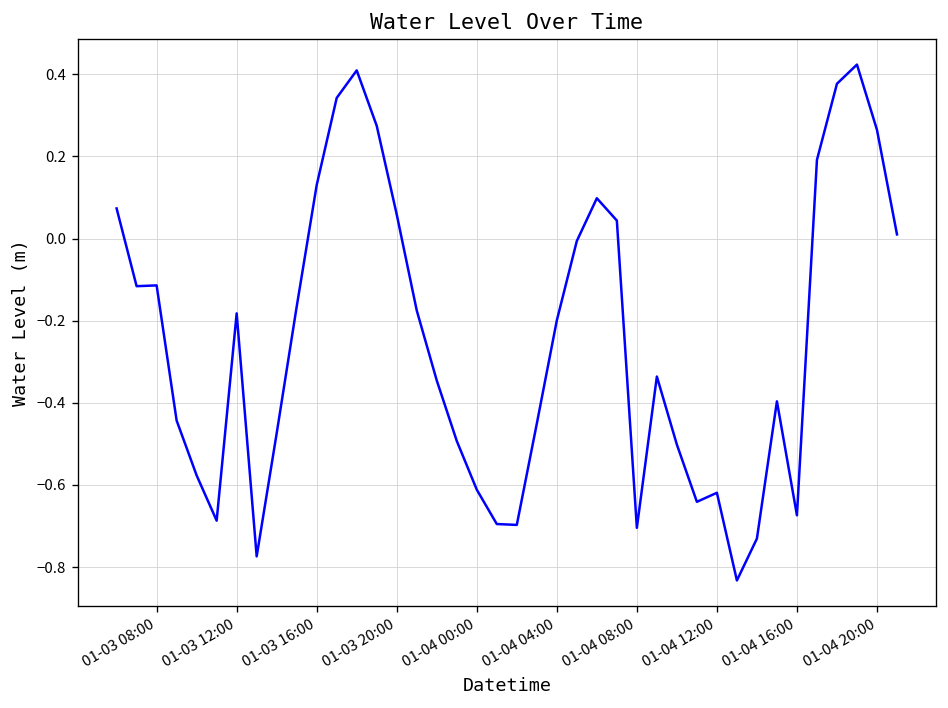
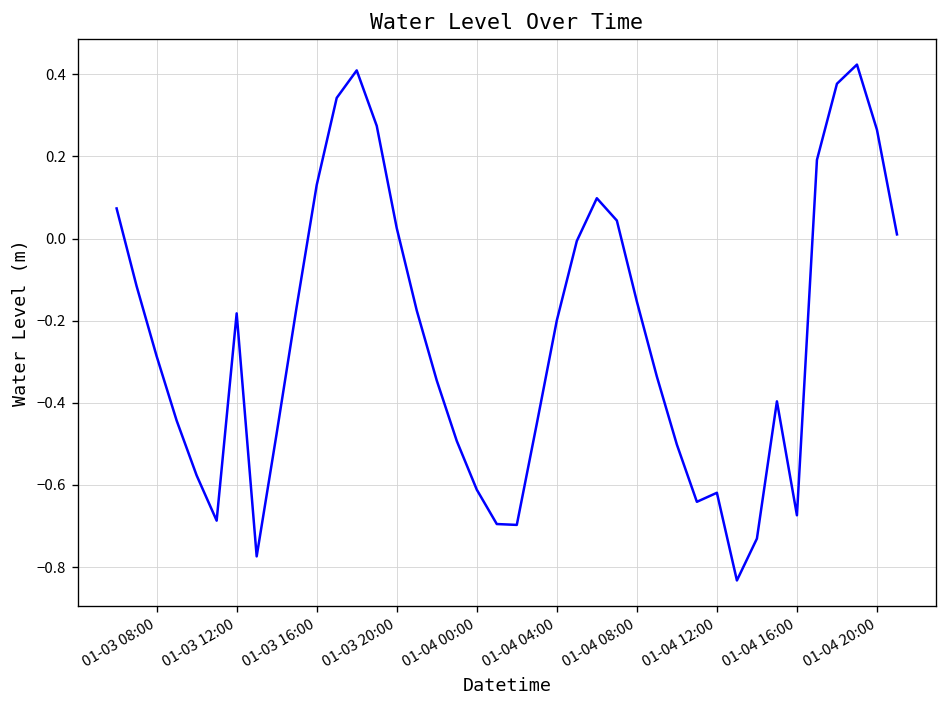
01-03 08:00: -0.11 -> -0.29
01-03 20:00: 0.06 -> 0.03
01-04 08:00: -0.70 -> -0.15
